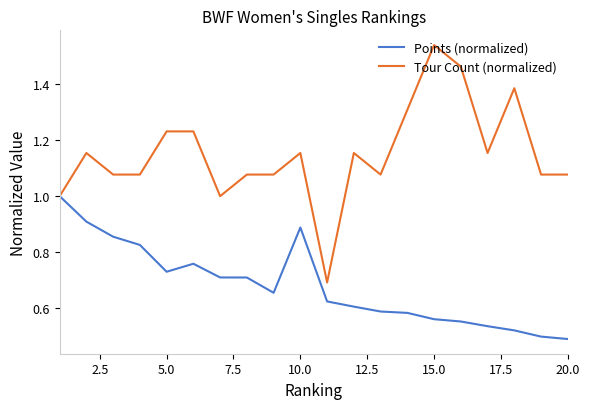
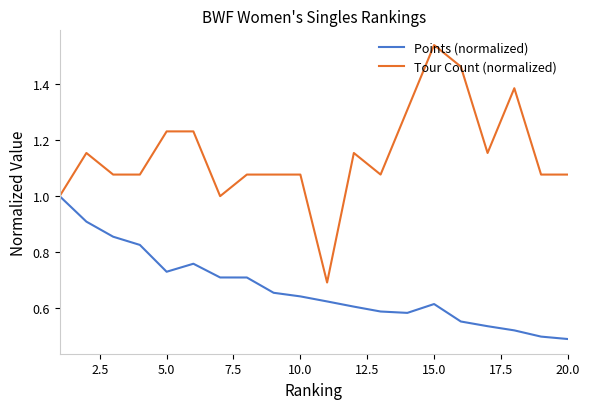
Points (normalized), 10.0: 0.89 -> 0.64
Tour Count (normalized), 10.0: 1.15 -> 1.08
Points (normalized), 15.0: 0.56 -> 0.62
